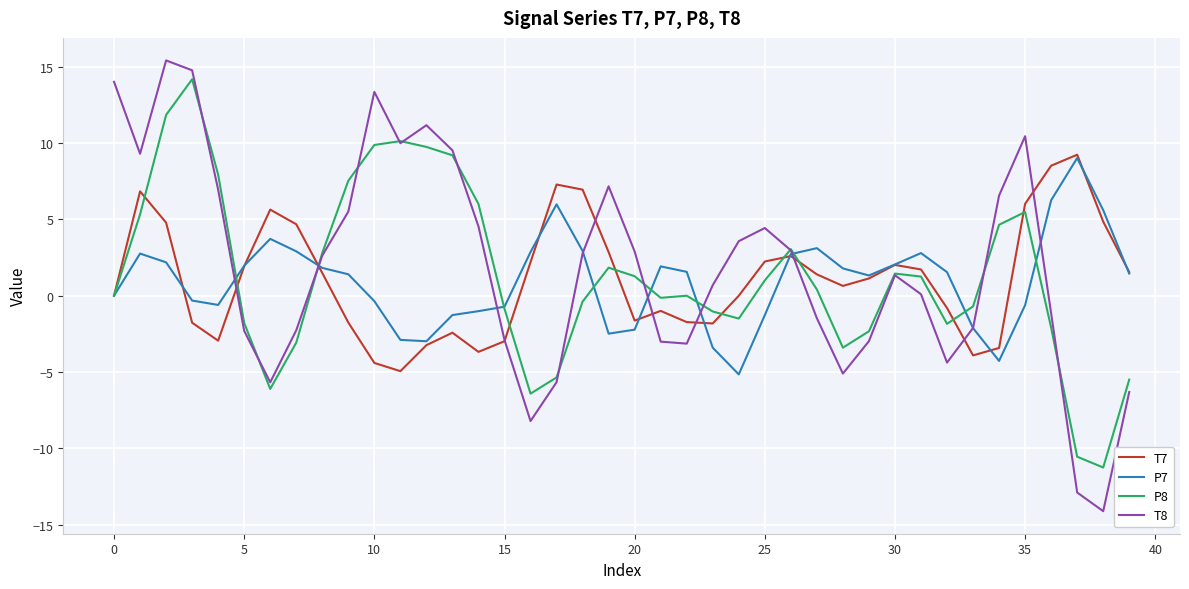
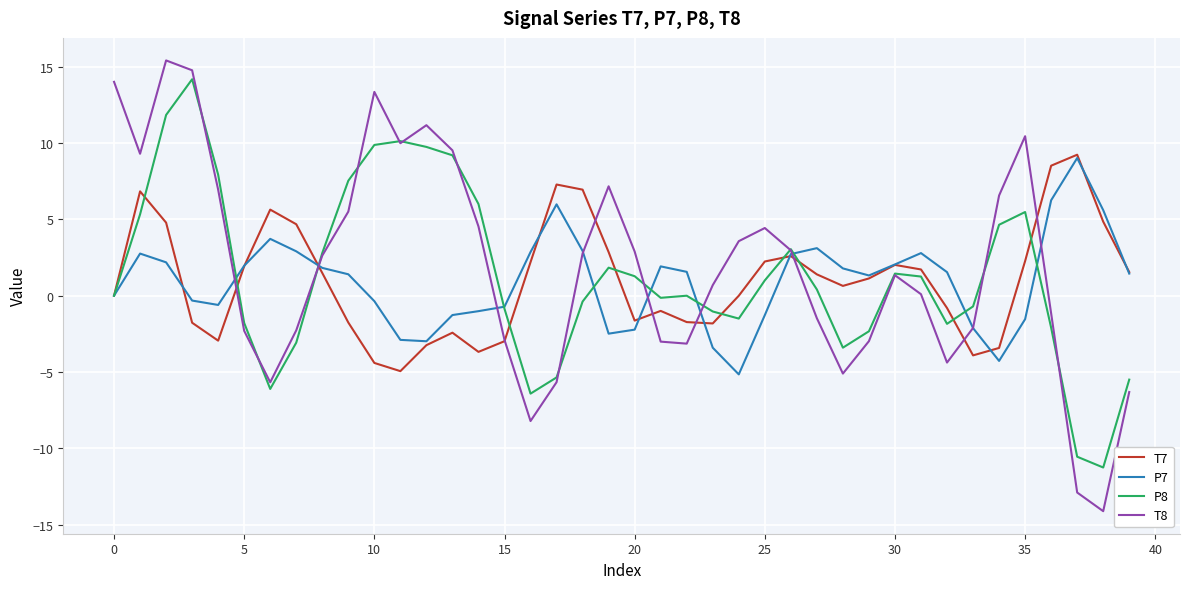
T7, 35: 6.0 -> 2.3
P7, 35: -0.6 -> -1.5
